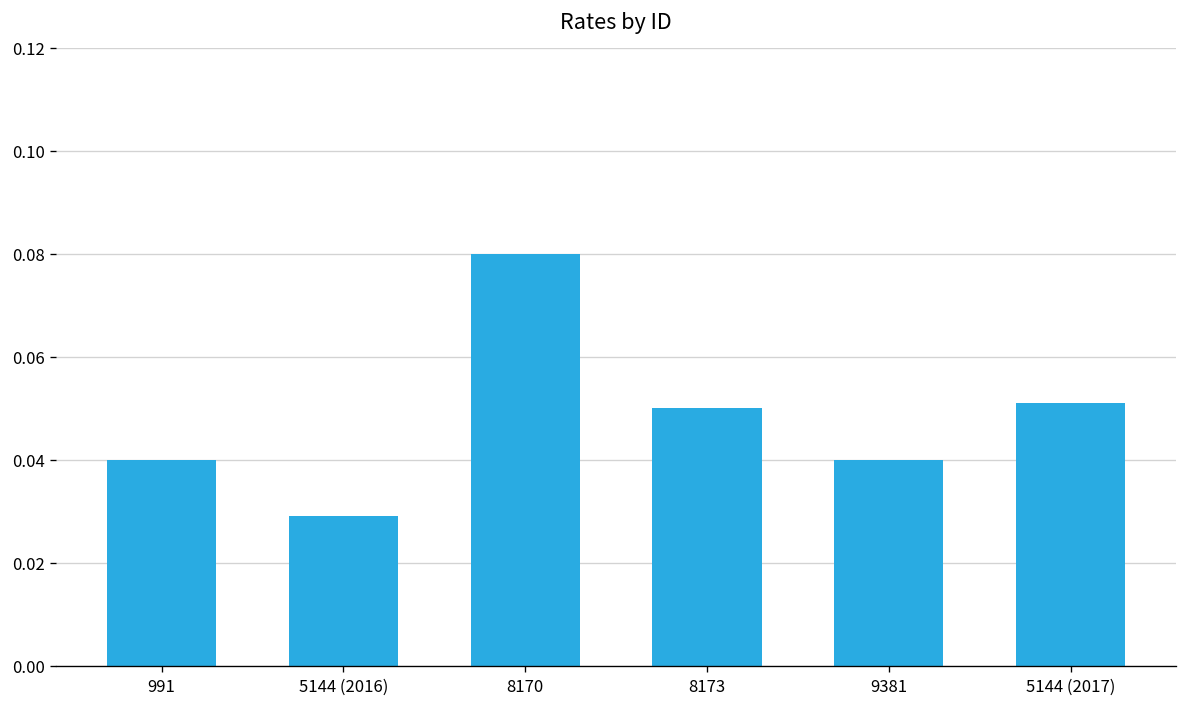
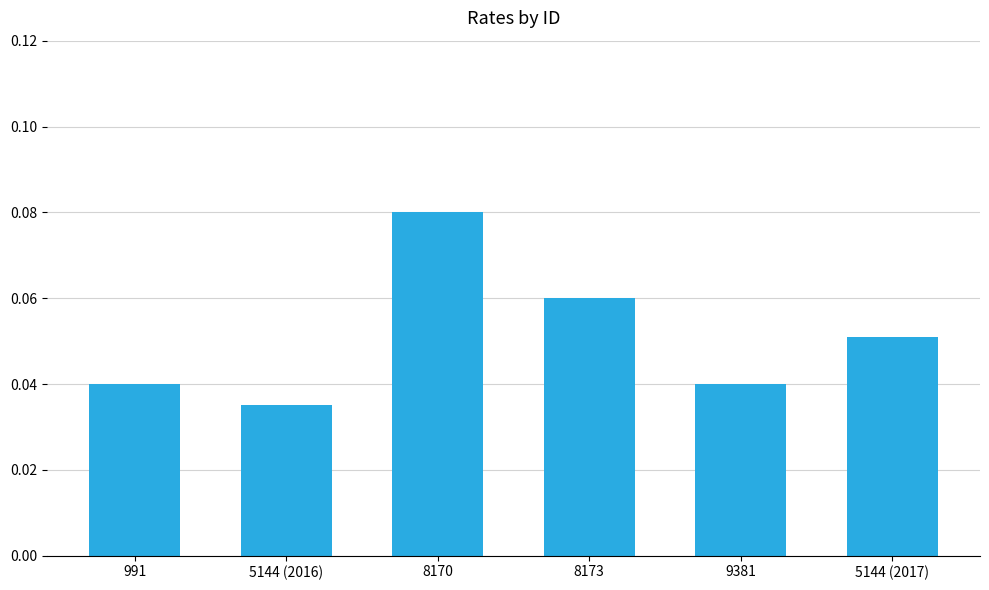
5144 (2016): 0.029 -> 0.035
8173: 0.05 -> 0.06
